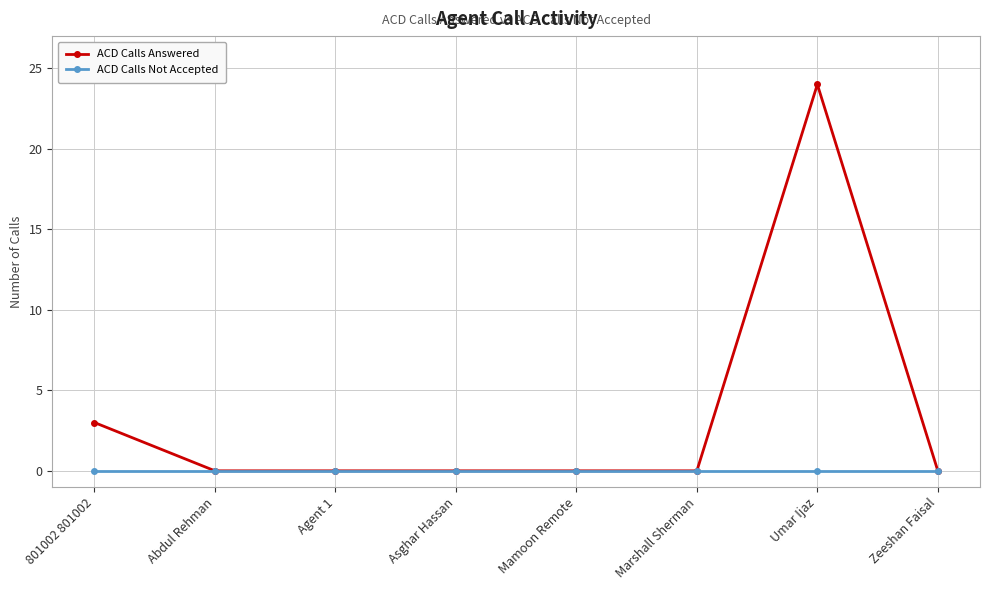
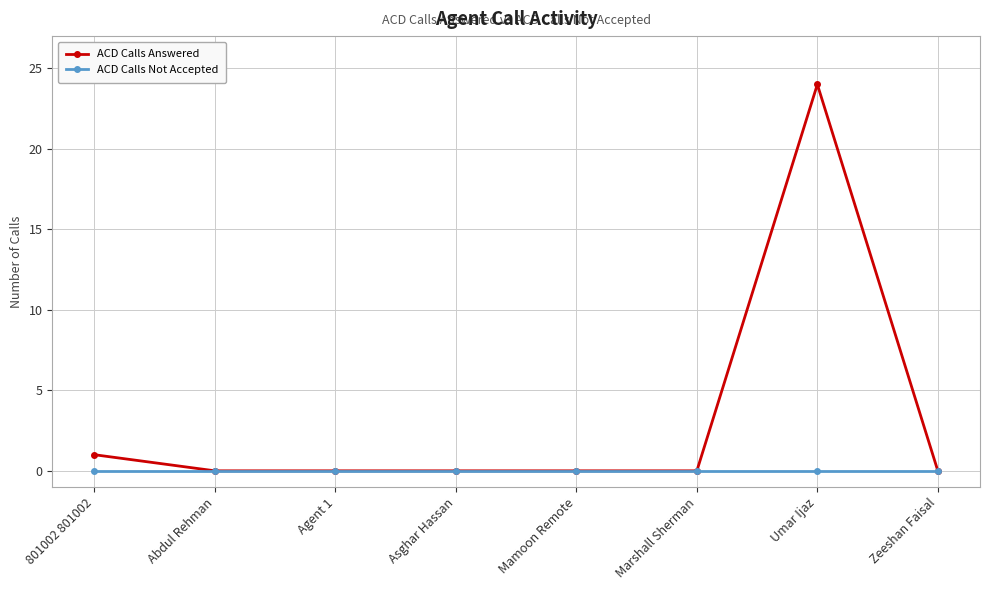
ACD Calls Answered, 801002 801002: 3 -> 1
